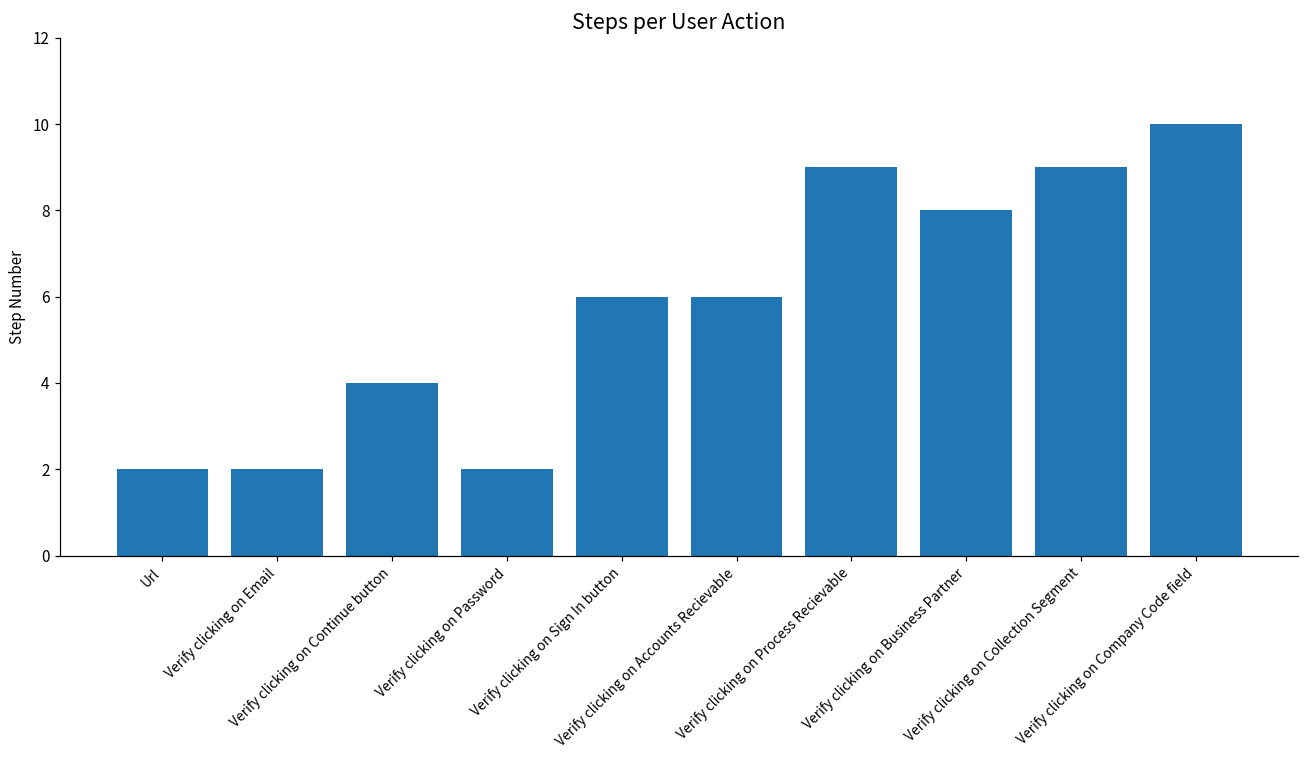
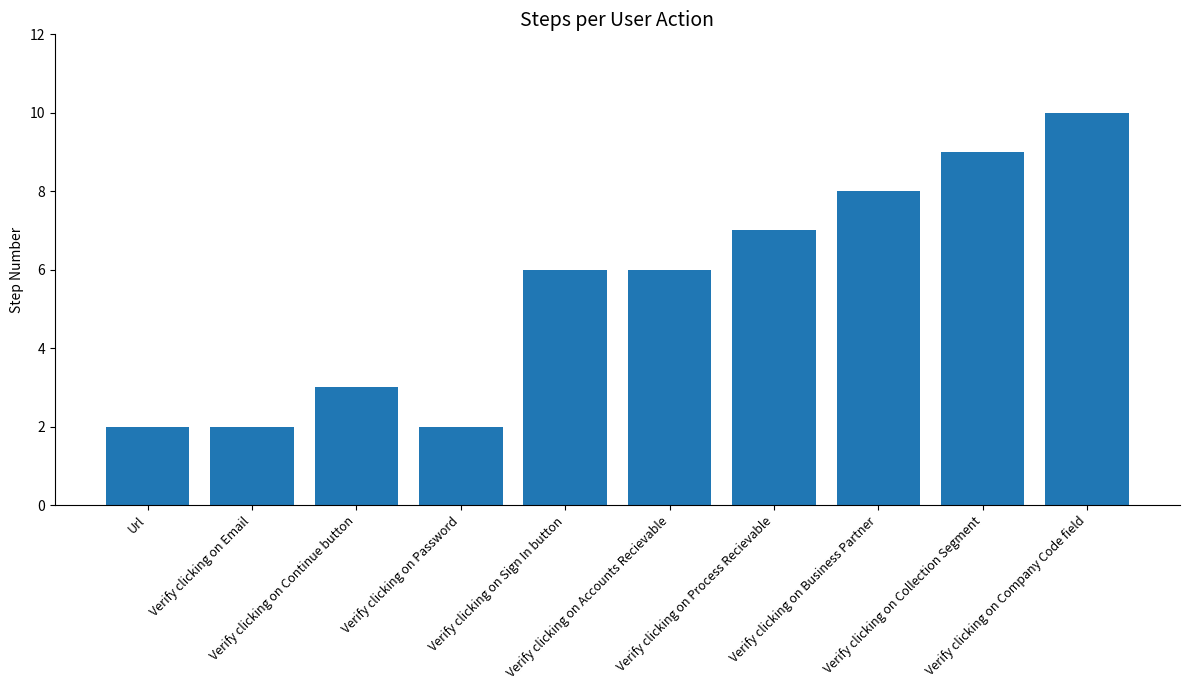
Verify clicking on Continue button: 4 -> 3
Verify clicking on Process Recievable: 9 -> 7
